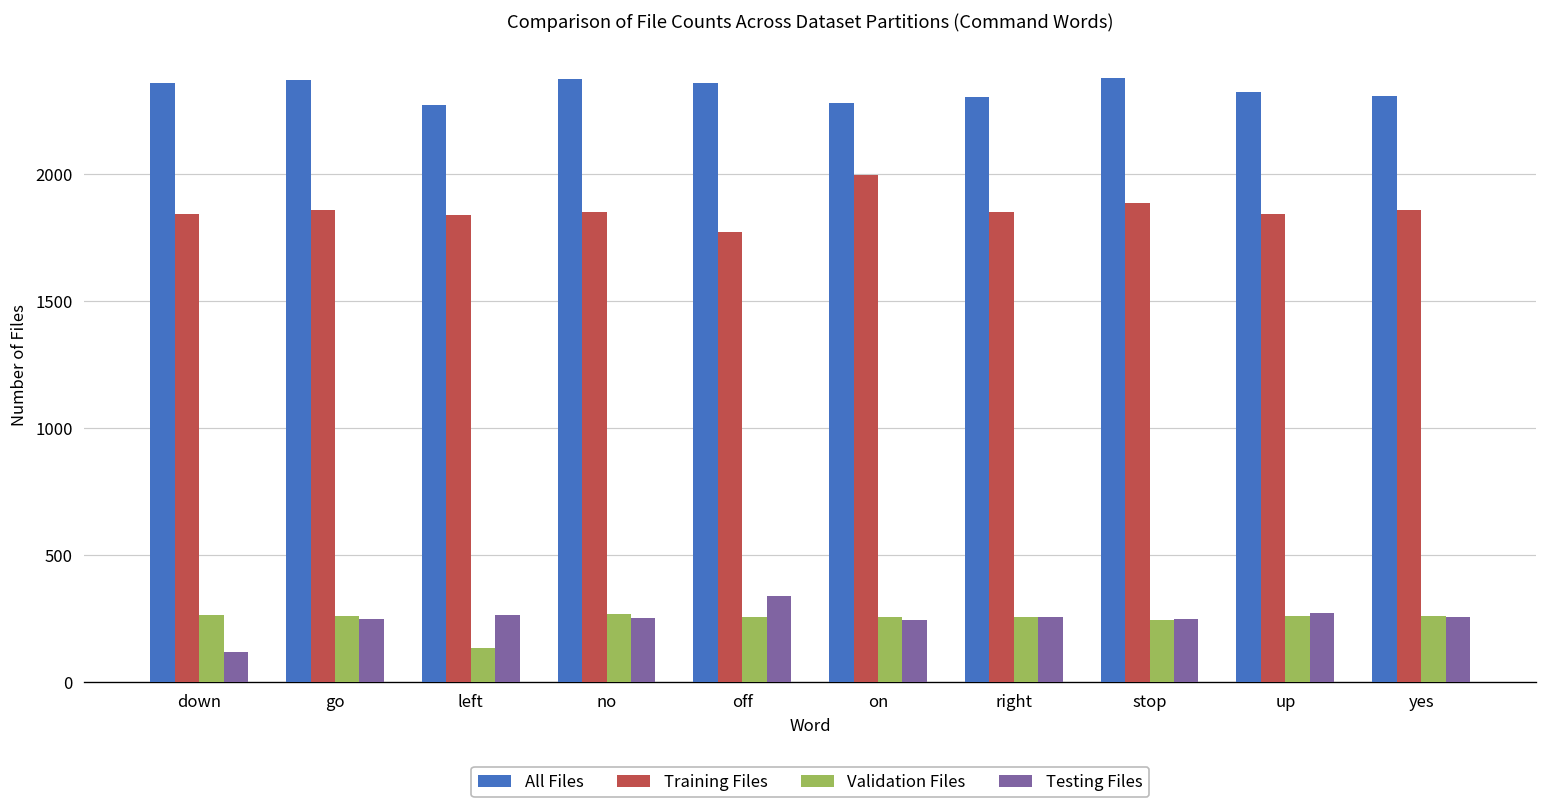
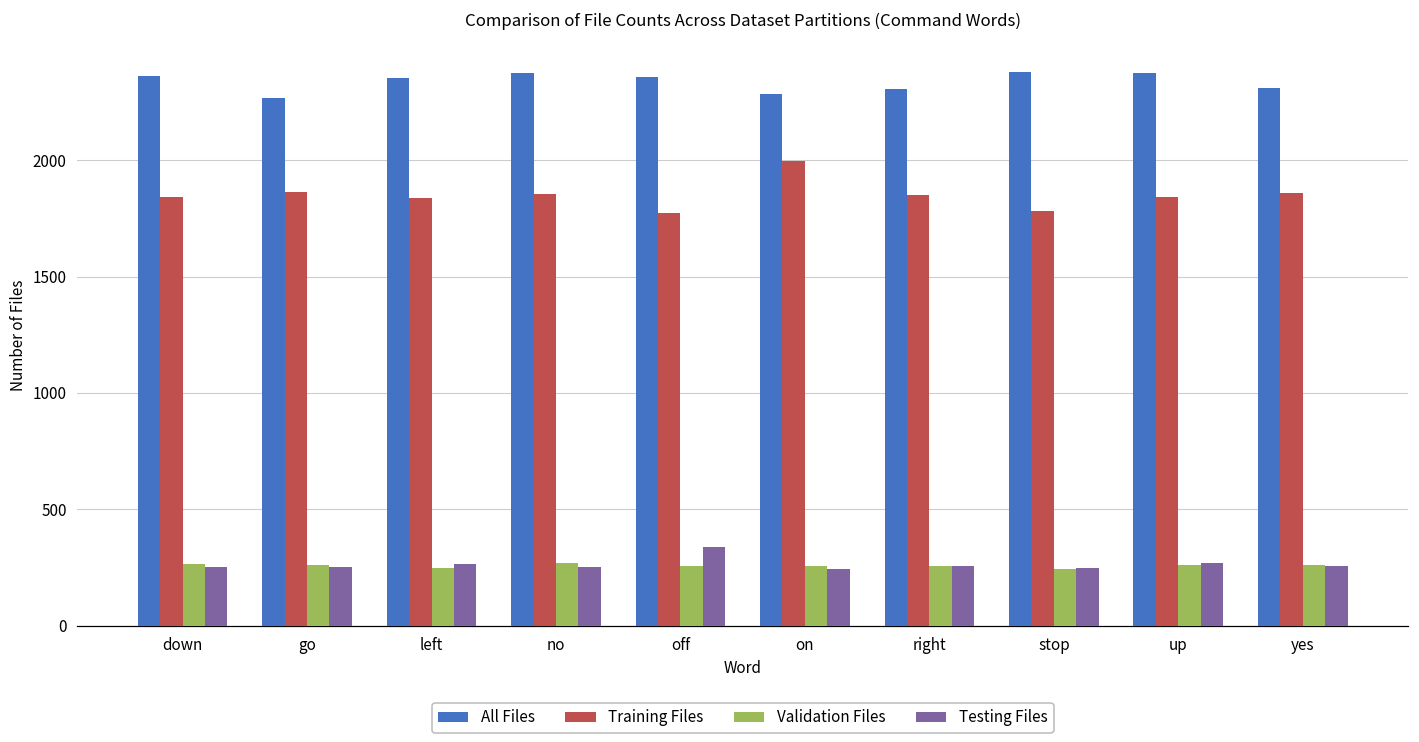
Testing Files, down: 120 -> 250
All Files, go: 2370 -> 2270
All Files, left: 2270 -> 2350
Validation Files, left: 140 -> 250
Training Files, stop: 1890 -> 1780
All Files, up: 2330 -> 2380
